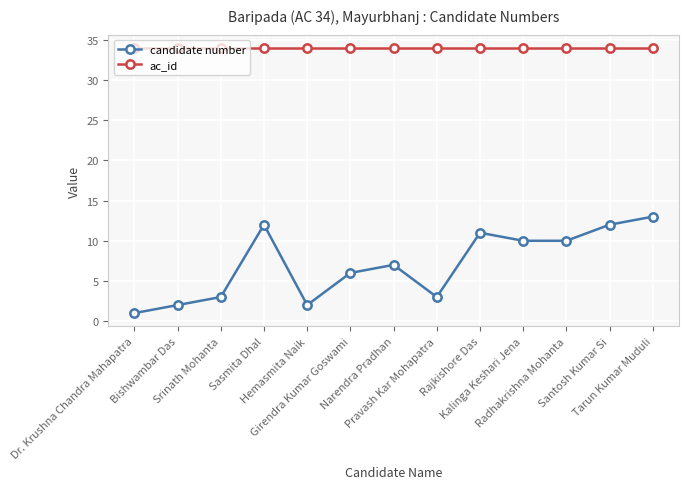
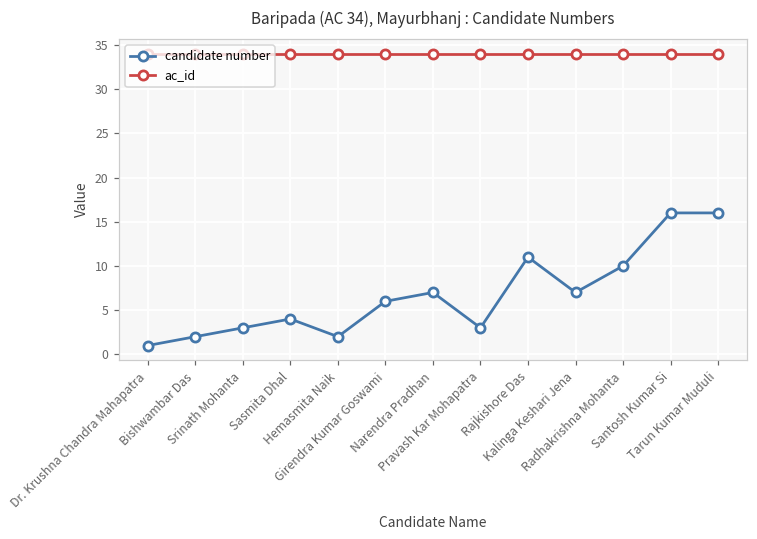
candidate number, Sasmita Dhal: 12 -> 4
candidate number, Kalinga Keshari Jena: 10 -> 7
candidate number, Santosh Kumar Si: 12 -> 16
candidate number, Tarun Kumar Muduli: 13 -> 16
